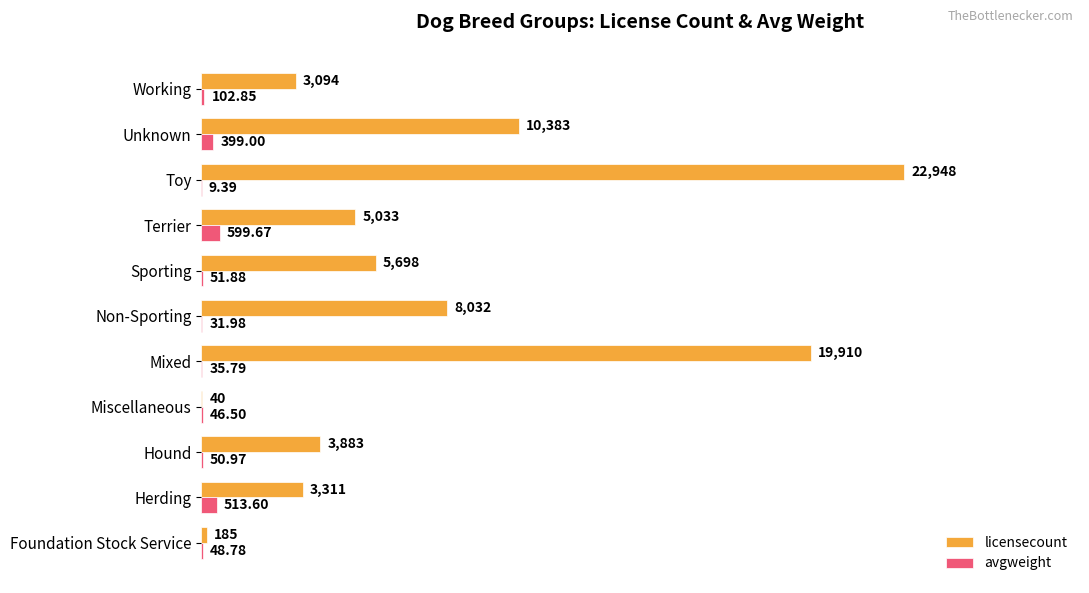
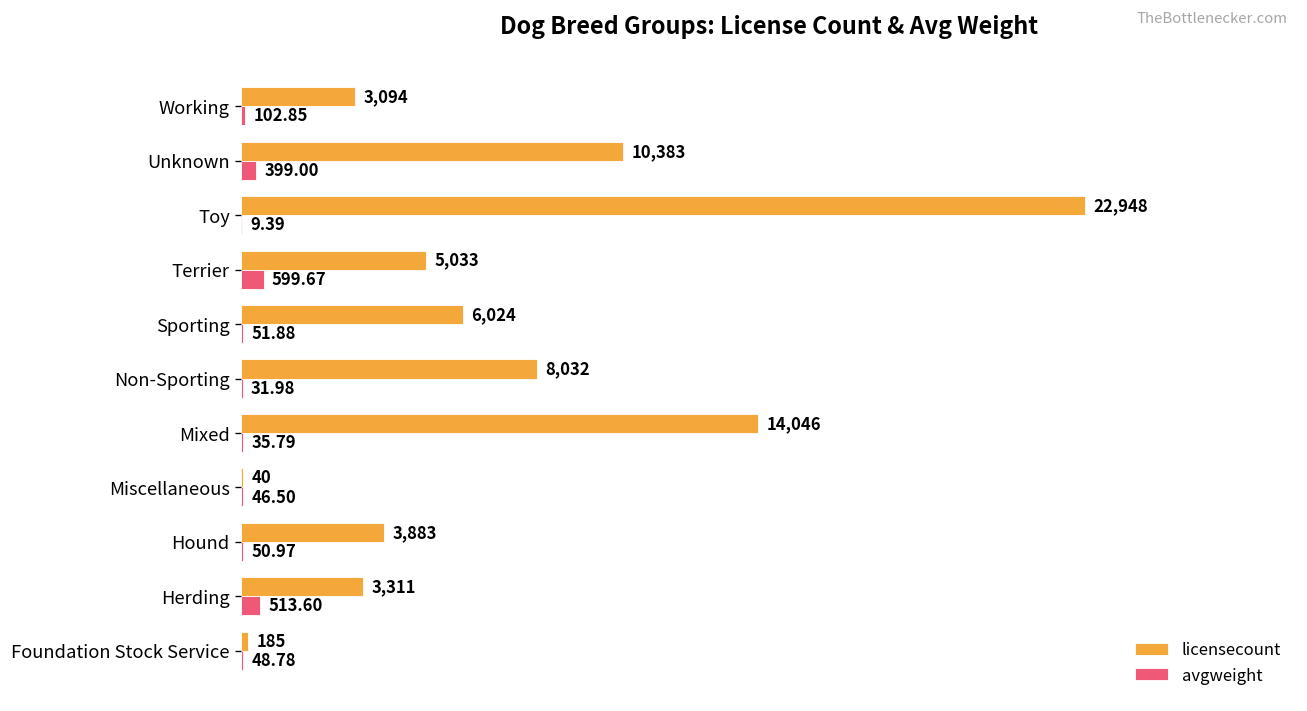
licensecount, Sporting: 5,698 -> 6,024
licensecount, Mixed: 19,910 -> 14,046
